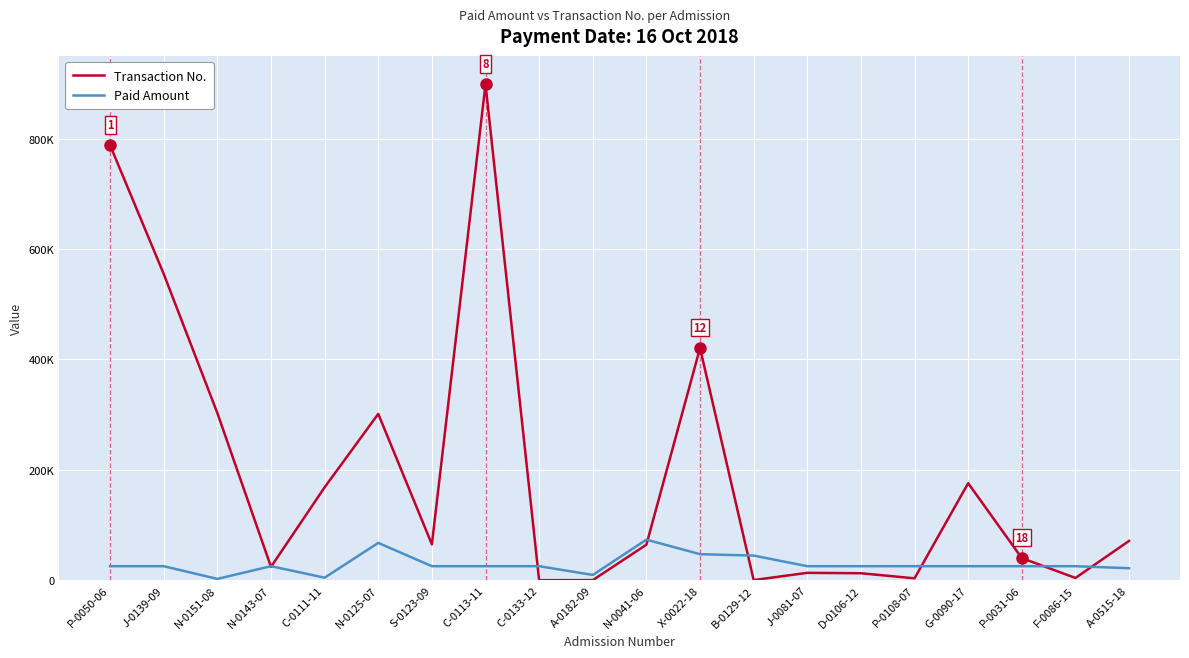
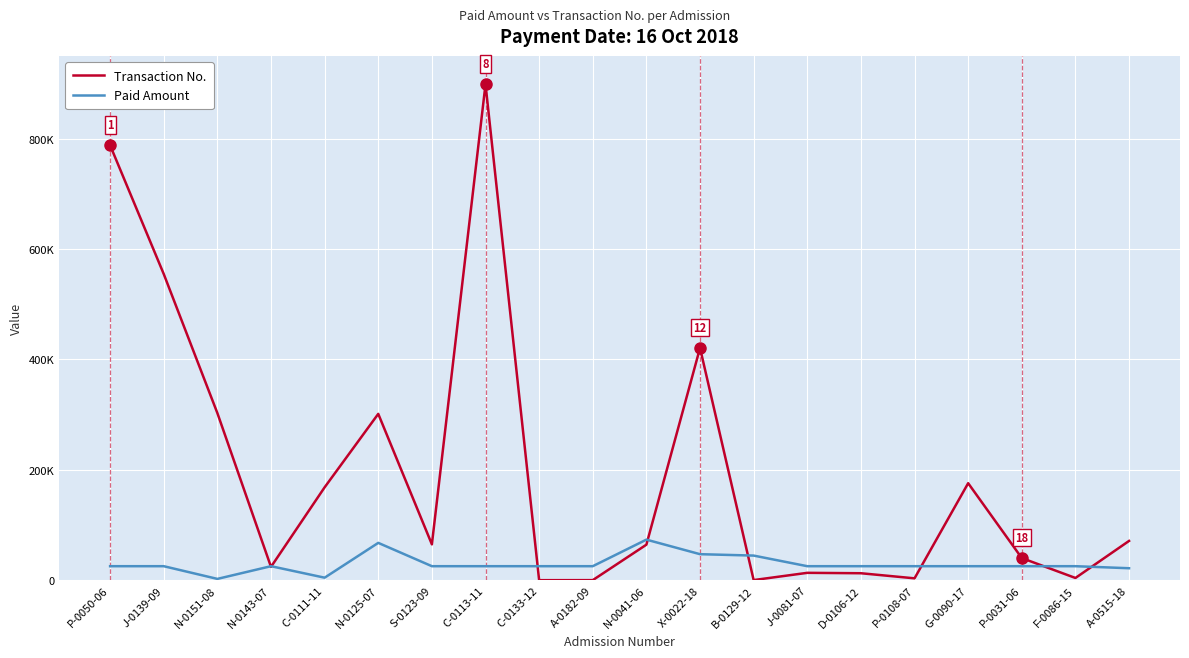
Paid Amount, A-0182-09: 10000 -> 30000
